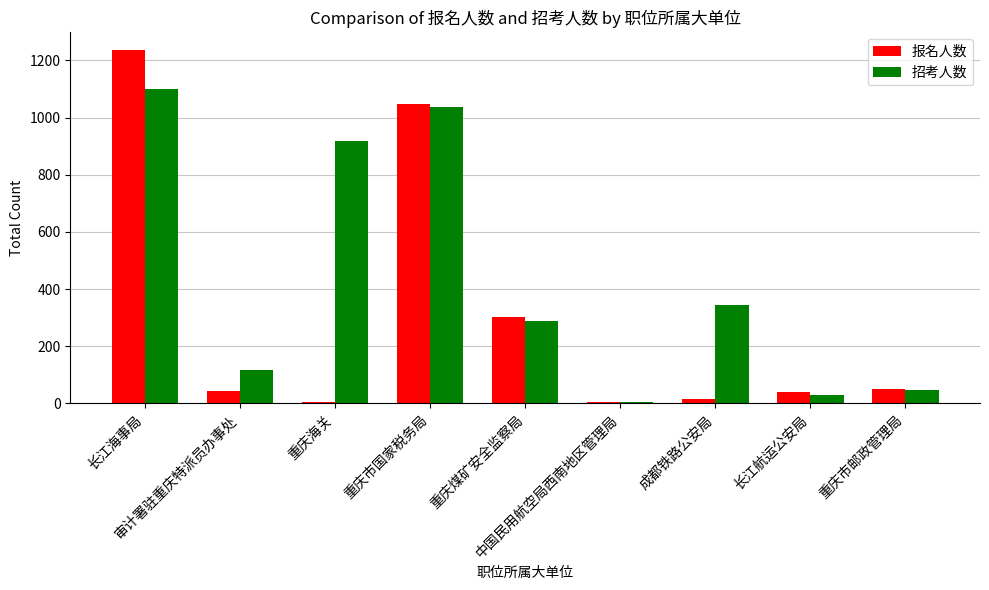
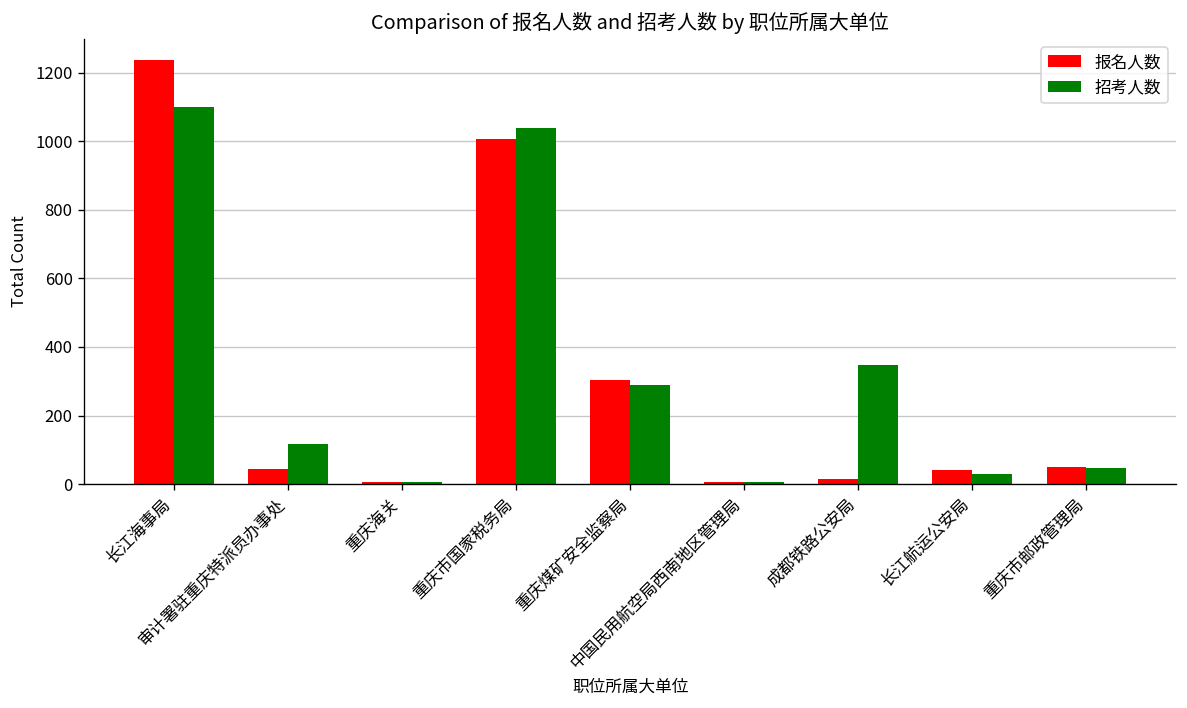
招考人数, 重庆海关: 920 -> 10
报名人数, 重庆市国家税务局: 1050 -> 1010
